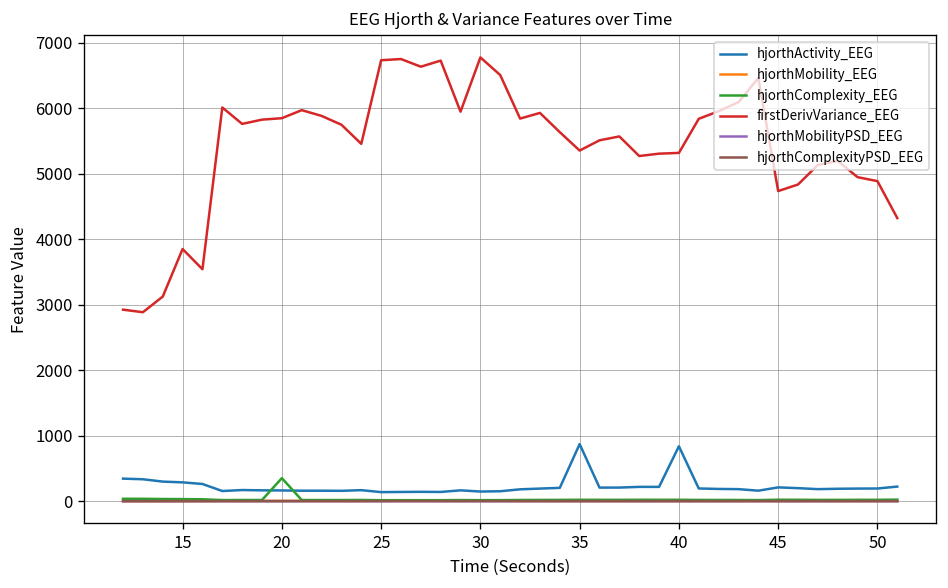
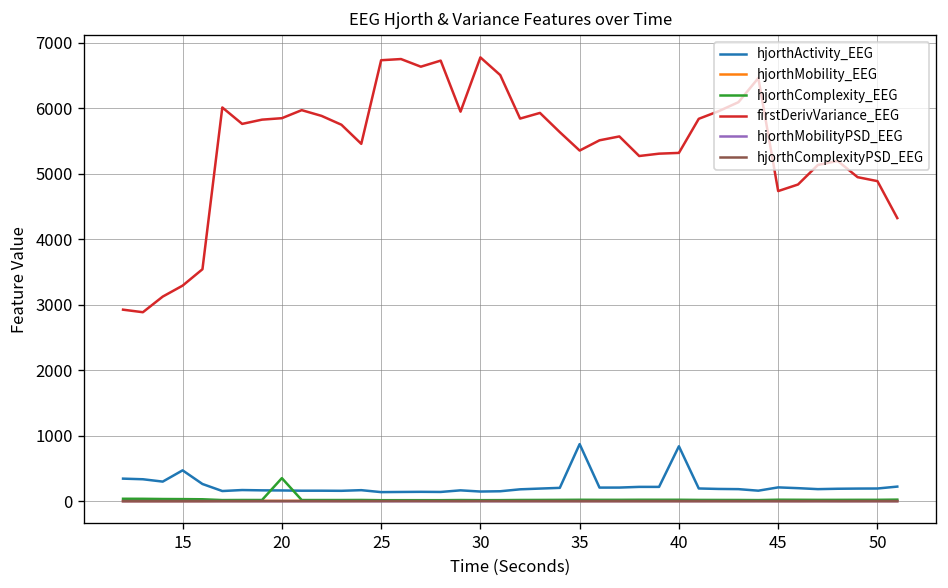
hjorthActivity_EEG, 15: 300 -> 500
firstDerivVariance_EEG, 15: 3900 -> 3300
